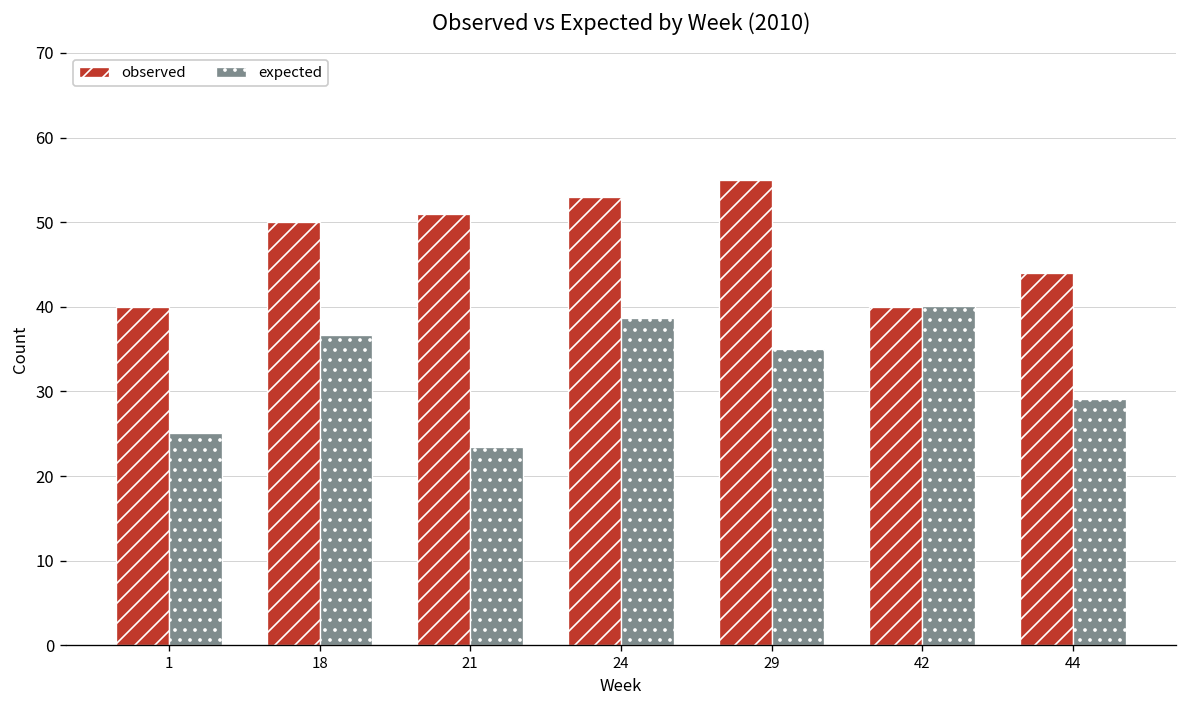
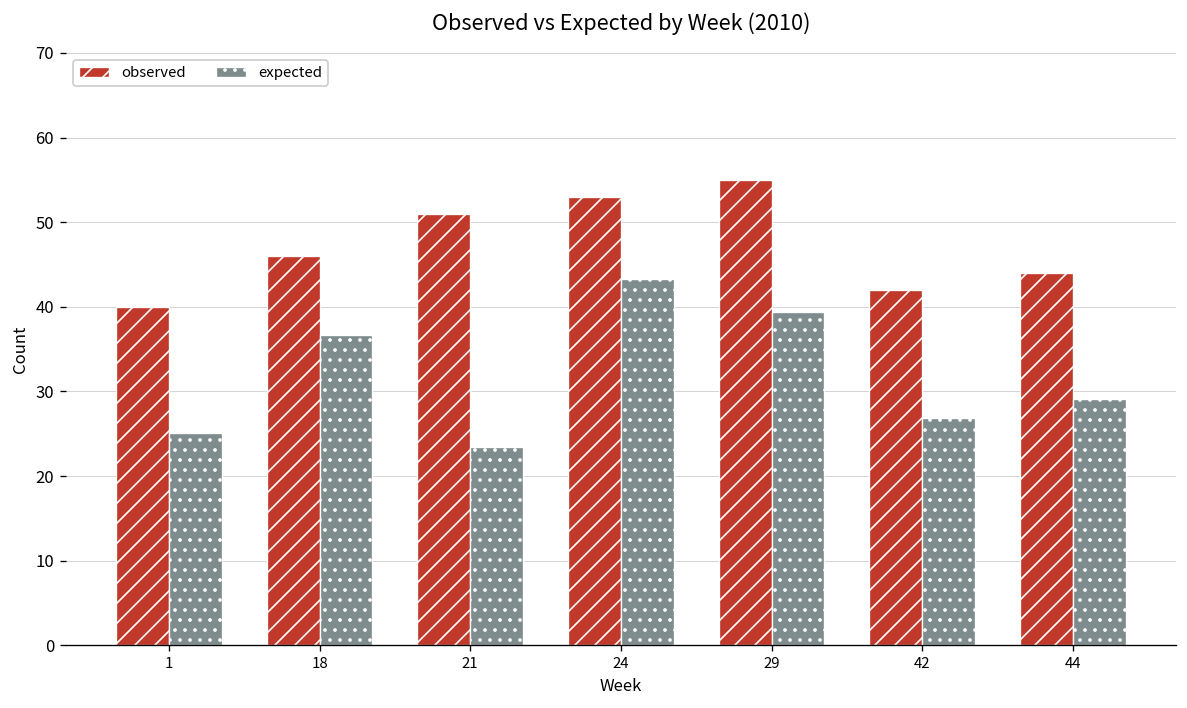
observed, 18: 50 -> 46
expected, 24: 39 -> 43
expected, 29: 35 -> 39
observed, 42: 40 -> 42
expected, 42: 40 -> 27
